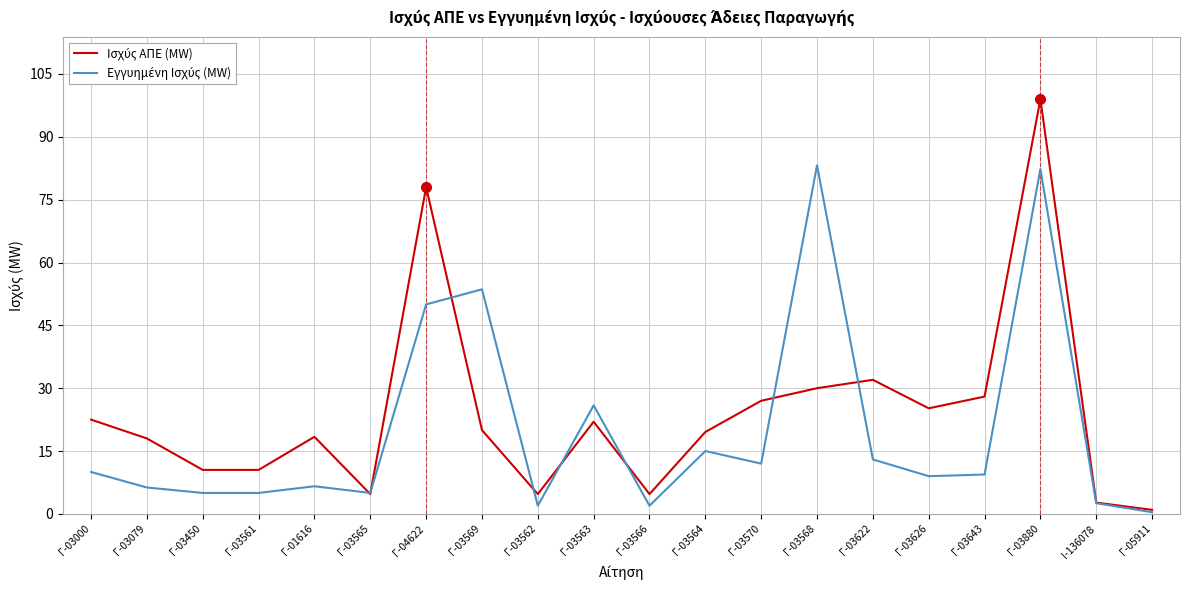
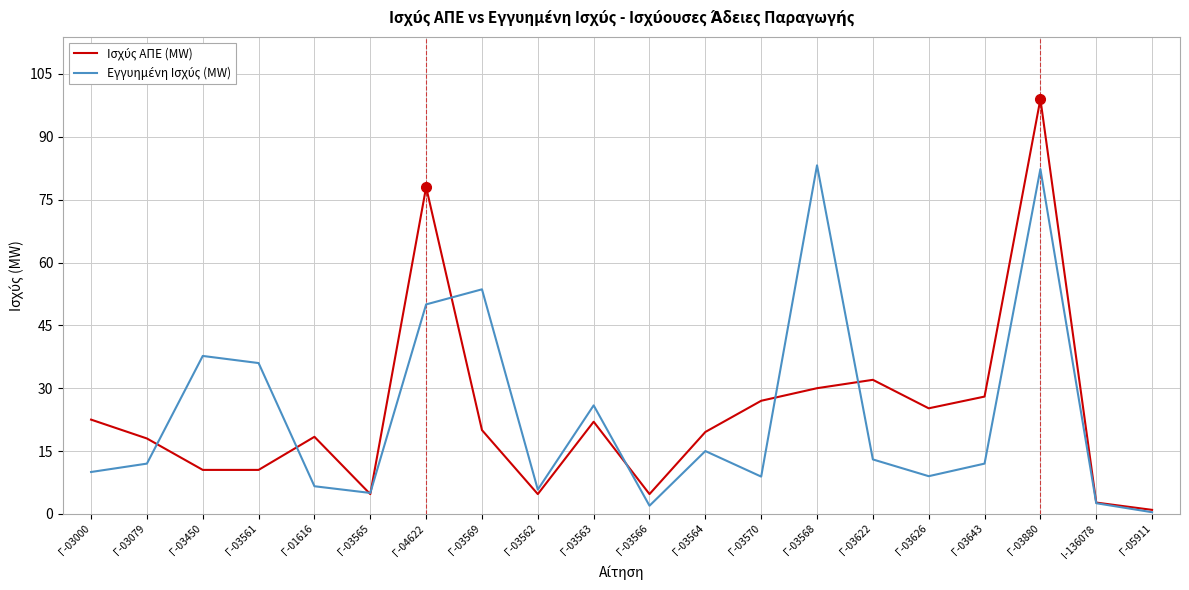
Εγγυημένη Ισχύς (MW), Γ-03079: 6 -> 12
Εγγυημένη Ισχύς (MW), Γ-03450: 5 -> 38
Εγγυημένη Ισχύς (MW), Γ-03561: 5 -> 36
Εγγυημένη Ισχύς (MW), Γ-03562: 2 -> 6
Εγγυημένη Ισχύς (MW), Γ-03570: 12 -> 9
Εγγυημένη Ισχύς (MW), Γ-03643: 9 -> 12
